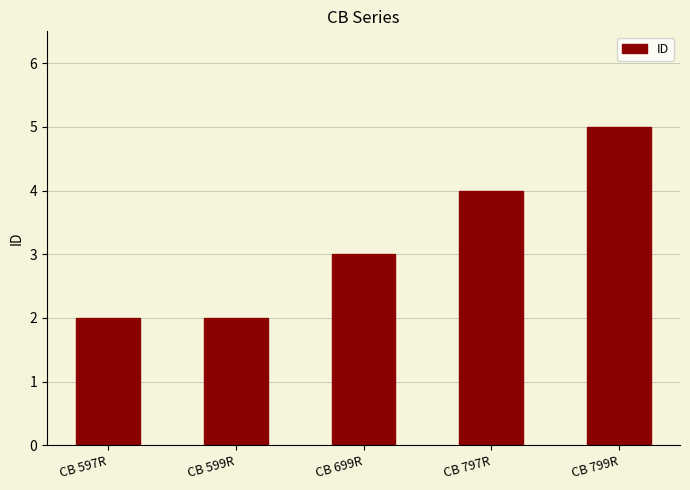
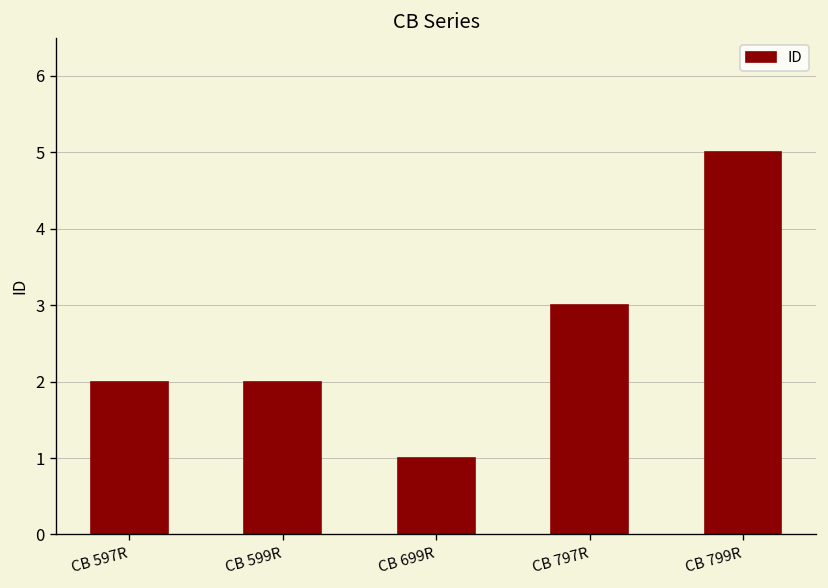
CB 699R: 3 -> 1
CB 797R: 4 -> 3
